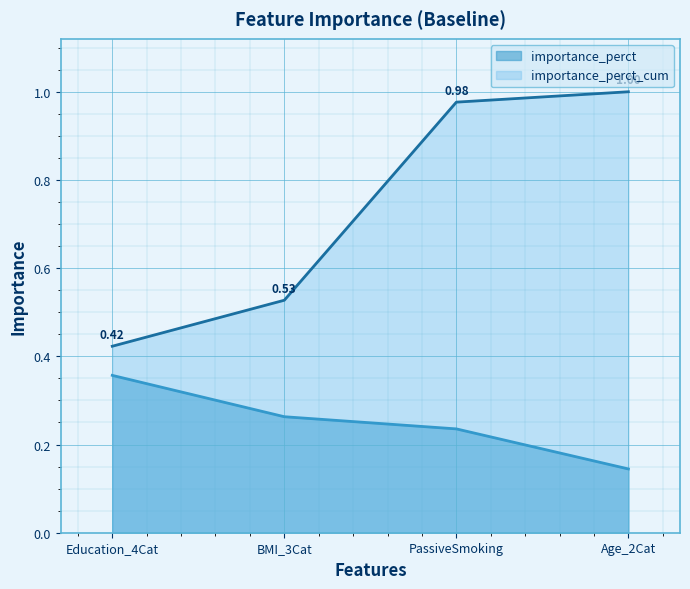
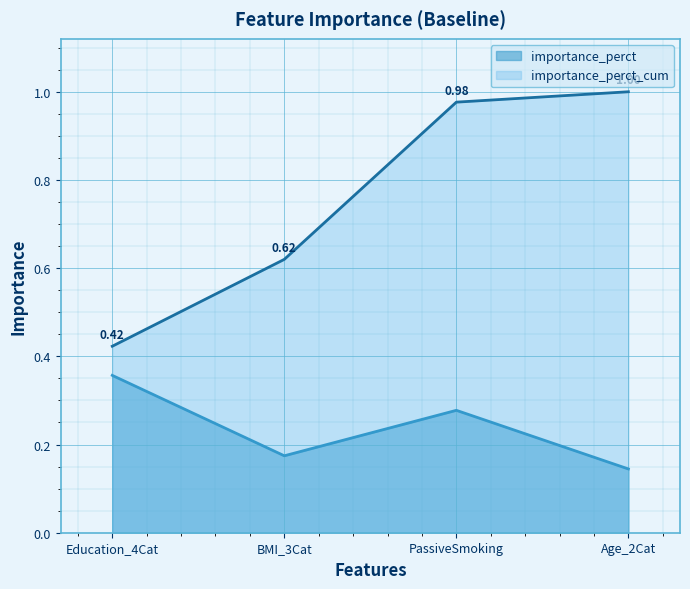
importance_perct, BMI_3Cat: 0.26 -> 0.17
importance_perct_cum, BMI_3Cat: 0.53 -> 0.62
importance_perct, PassiveSmoking: 0.24 -> 0.28
